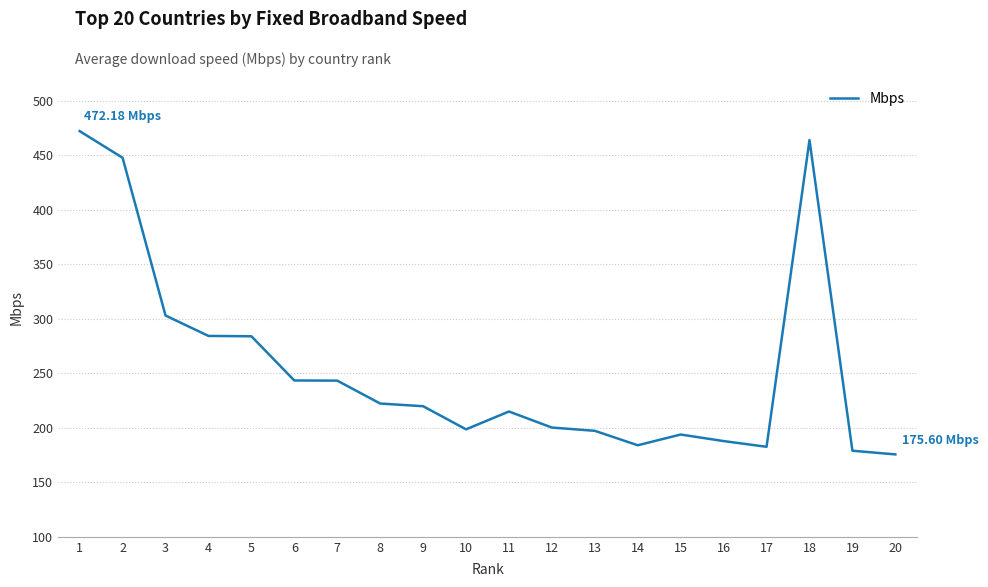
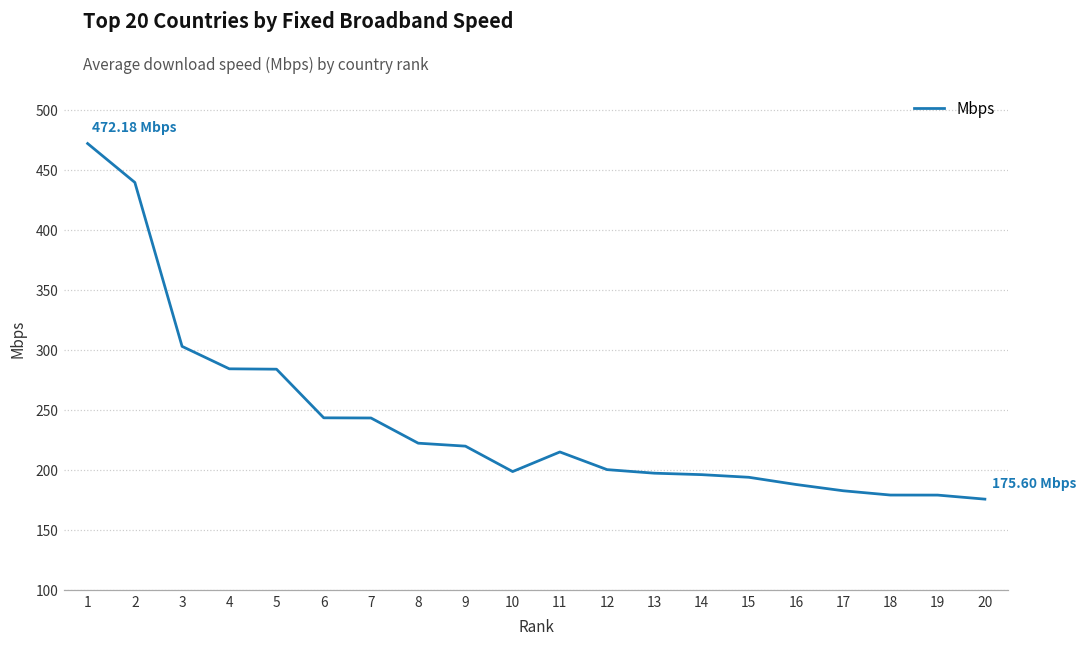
2: 448 -> 440
14: 184 -> 196
18: 464 -> 179
